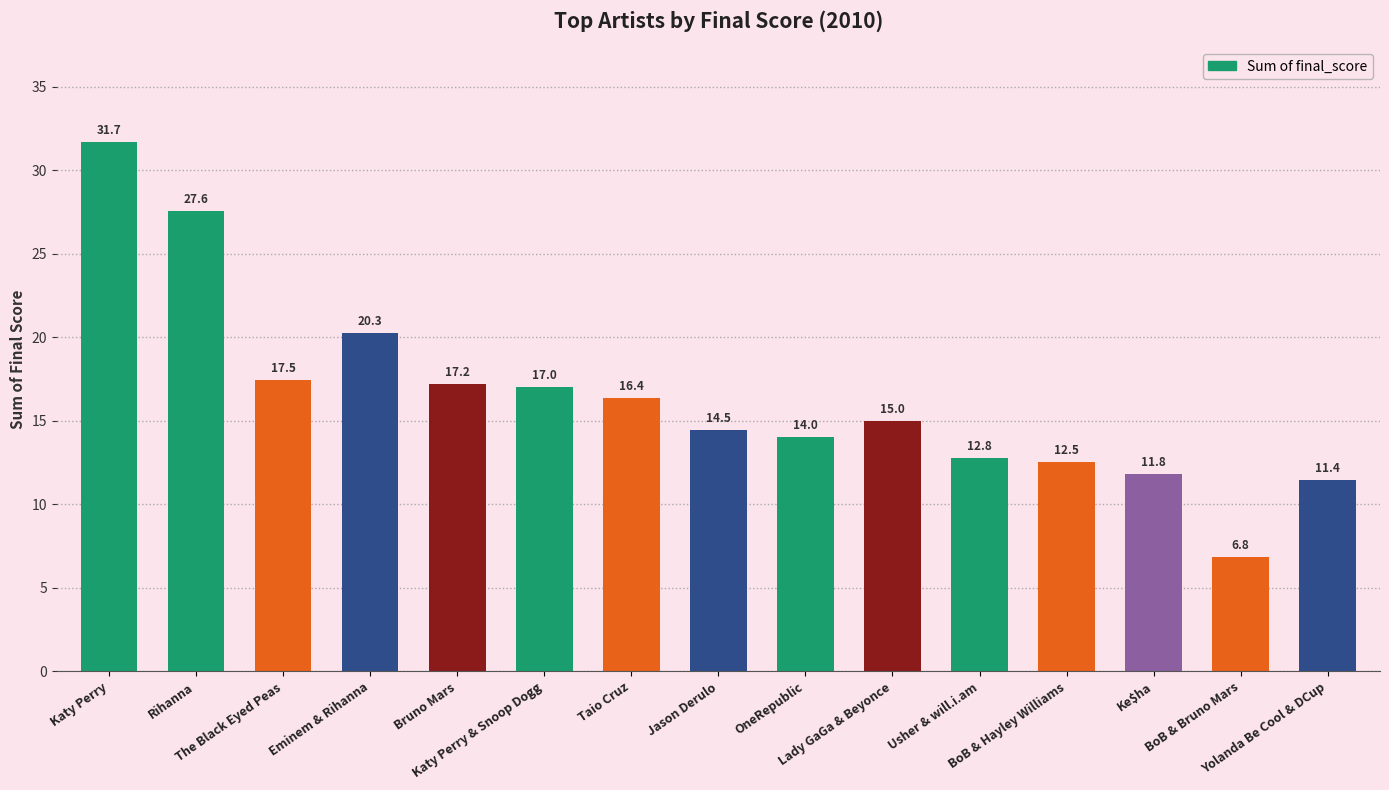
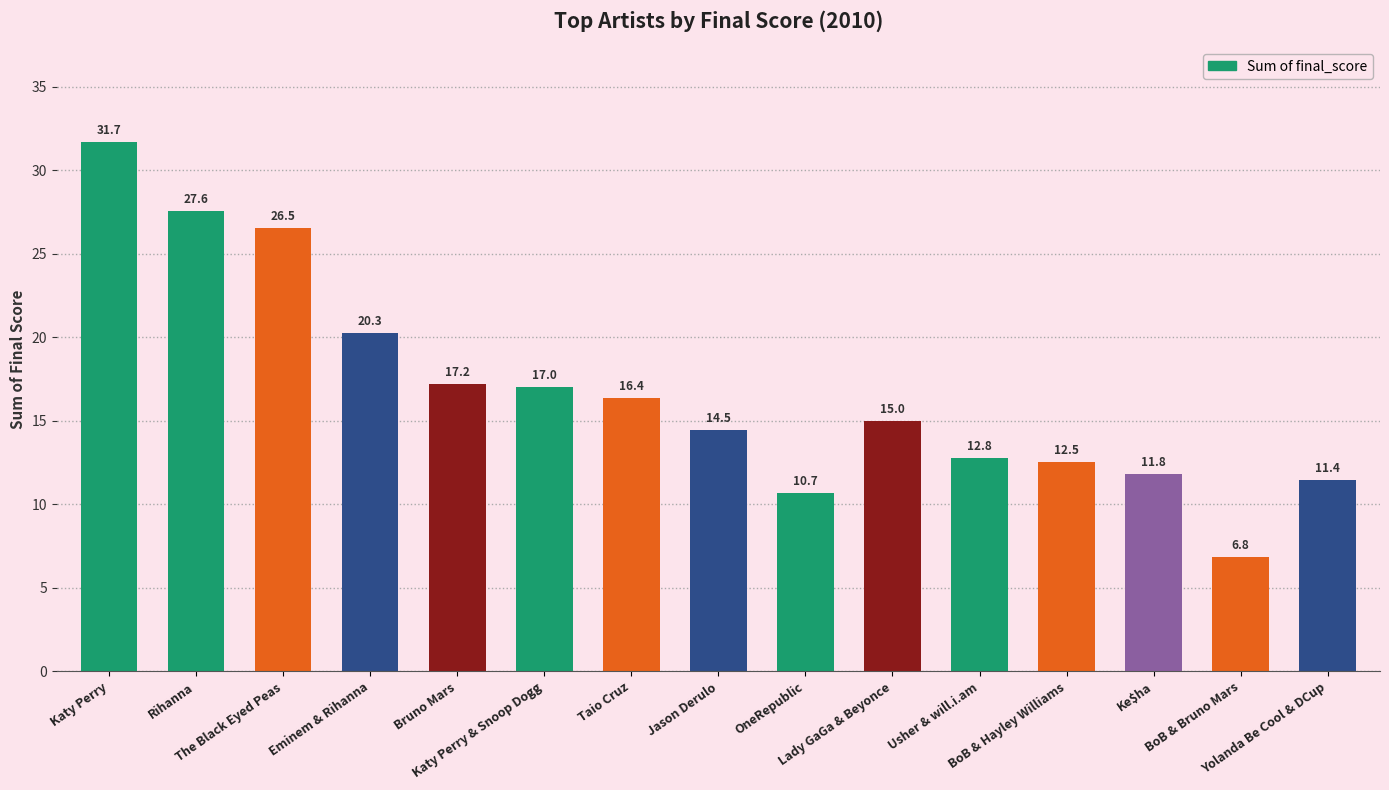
The Black Eyed Peas: 17.5 -> 26.5
OneRepublic: 14.0 -> 10.7
